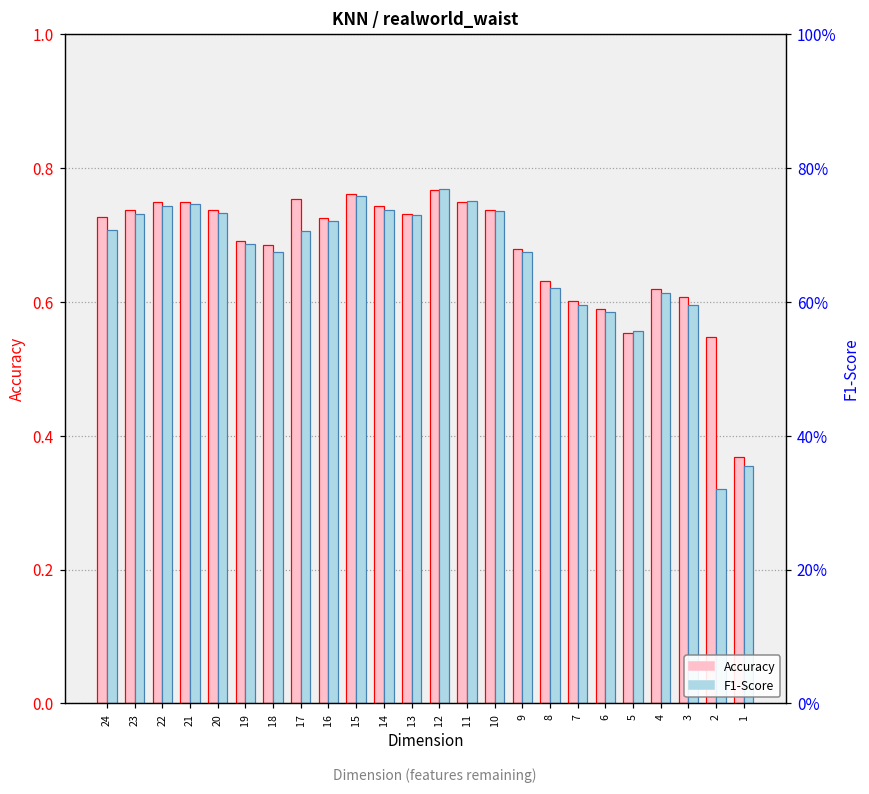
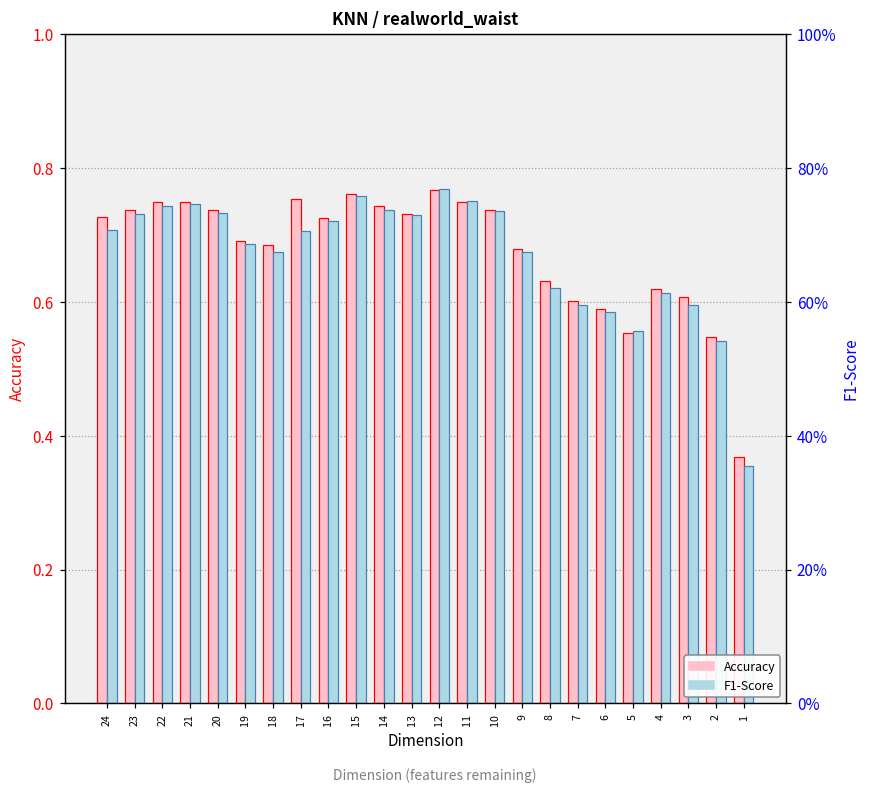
F1-Score, 2: 0.32 -> 0.54
